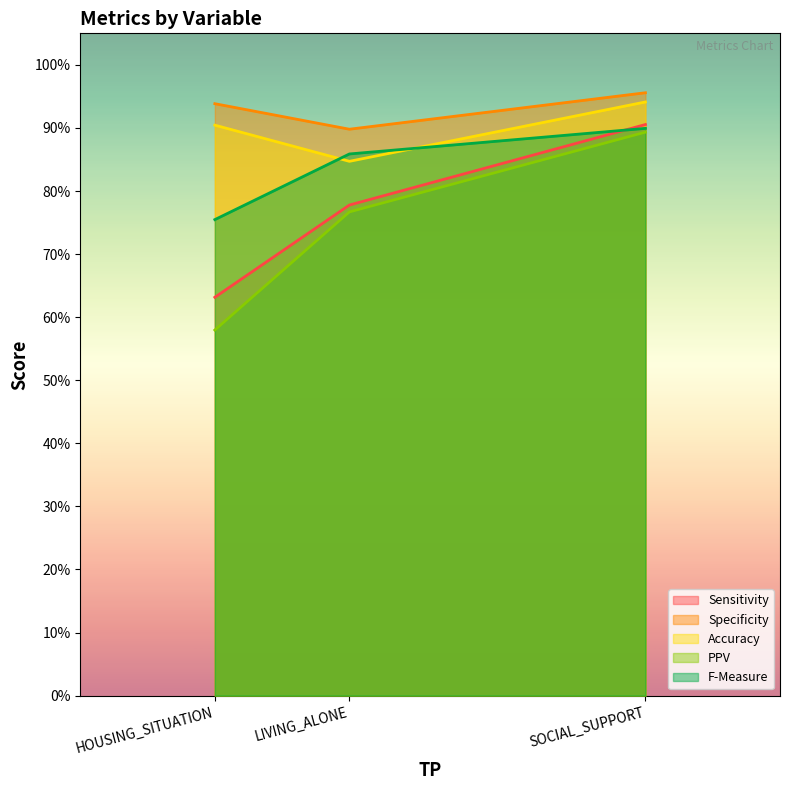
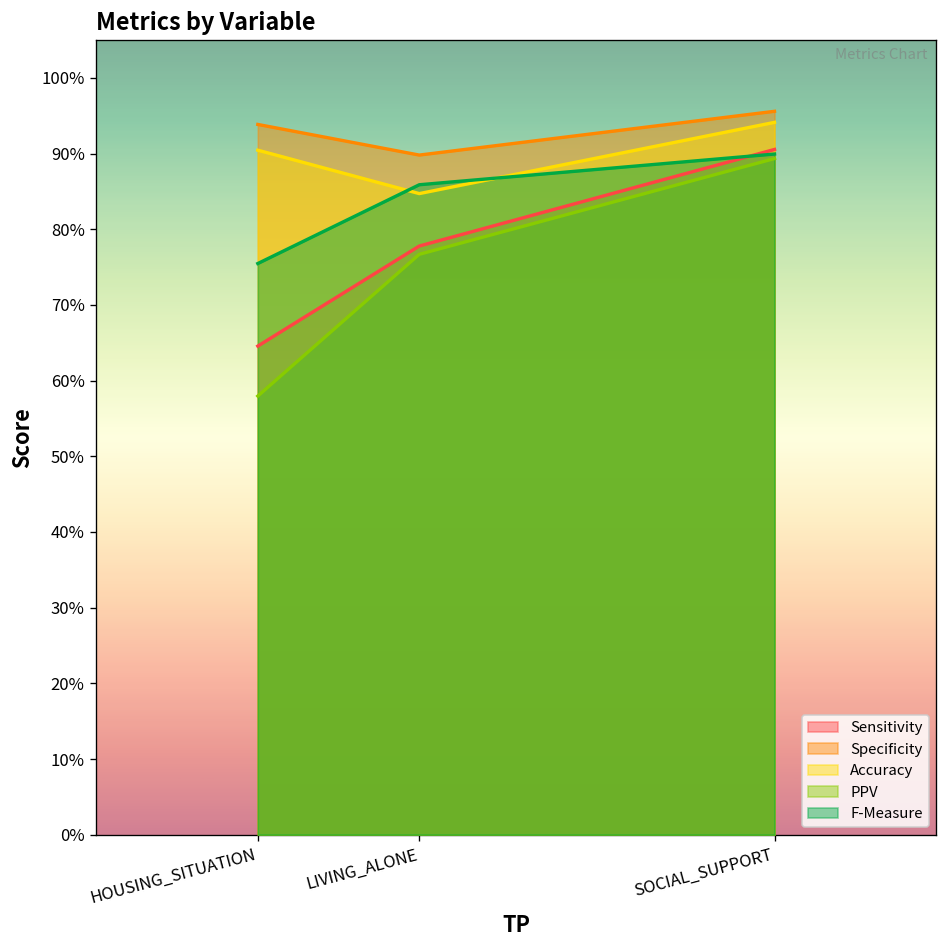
Sensitivity, HOUSING_SITUATION: 63% -> 65%
